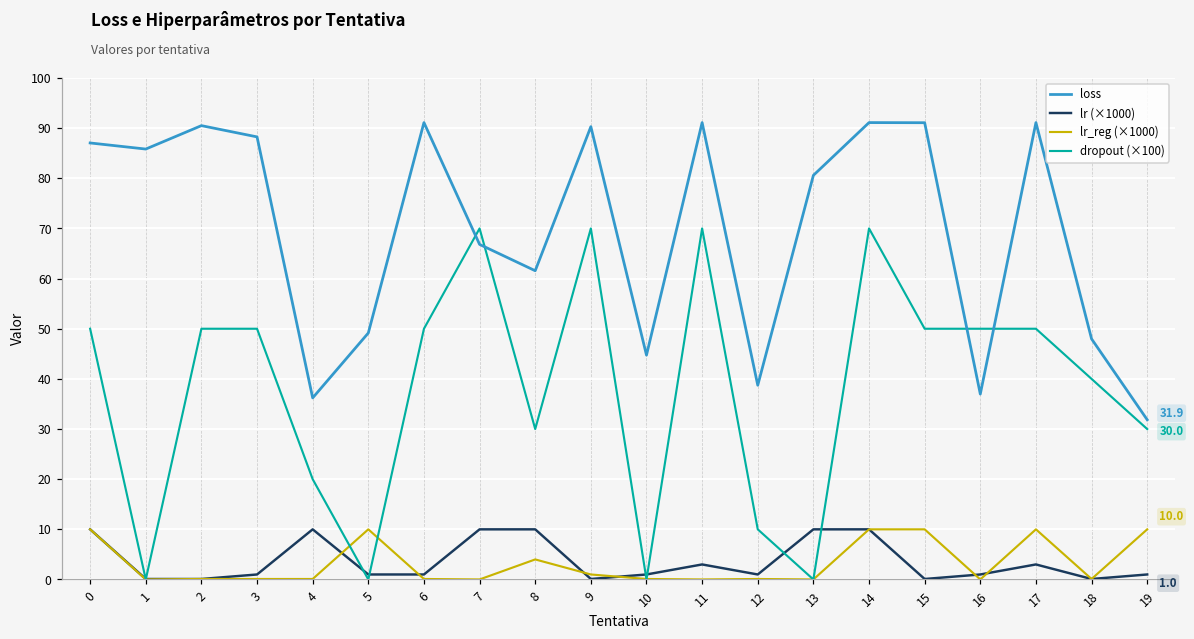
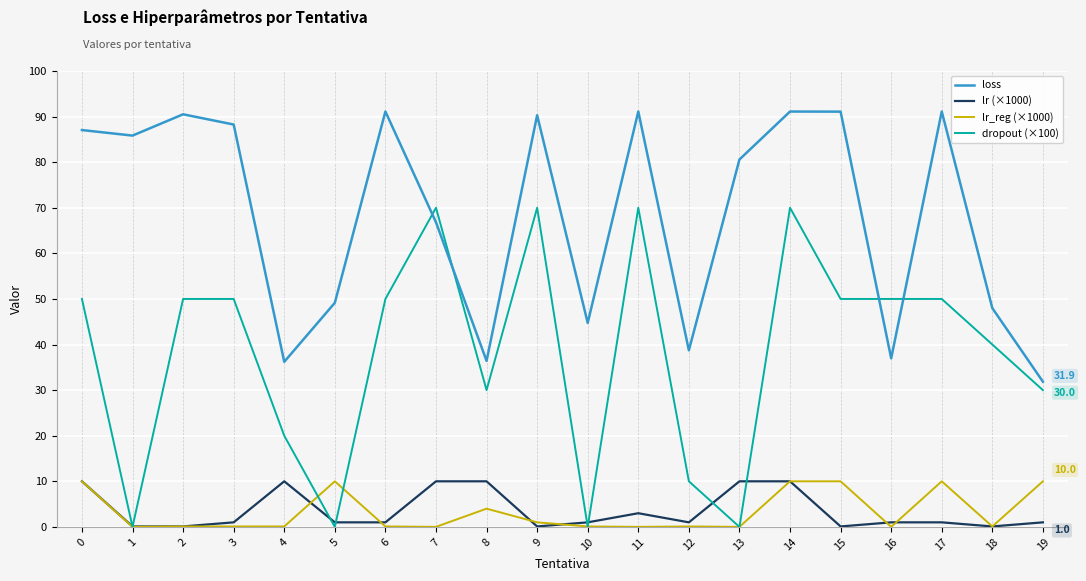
loss, 8: 62 -> 36
lr (×1000), 17: 3 -> 1
